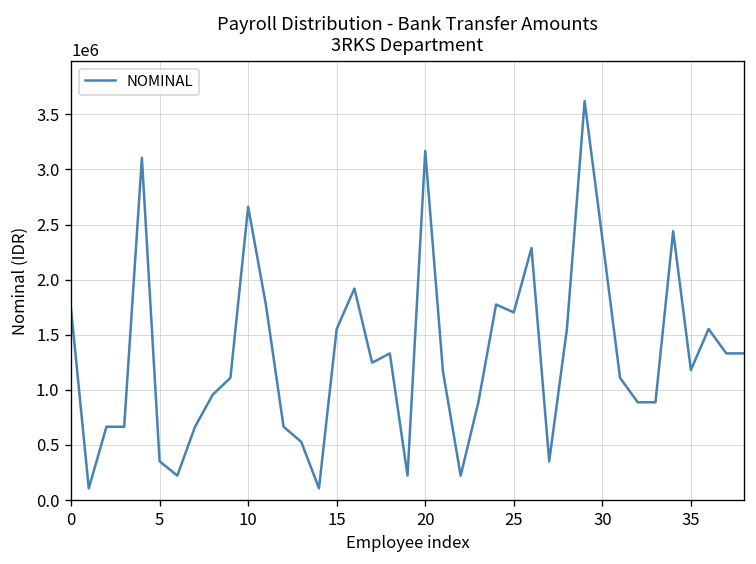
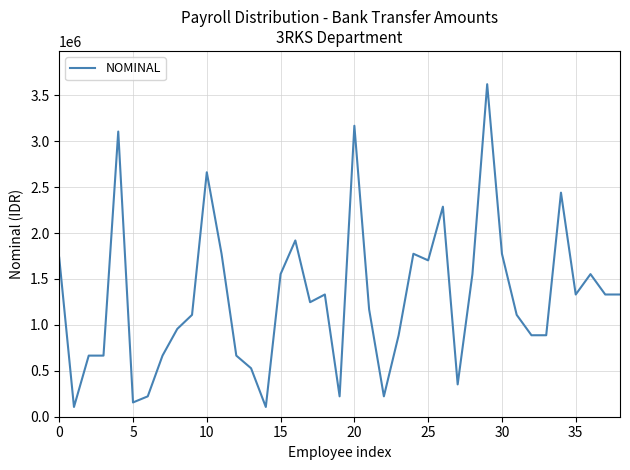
5: 400000 -> 200000
30: 2400000 -> 1800000
35: 1200000 -> 1300000
